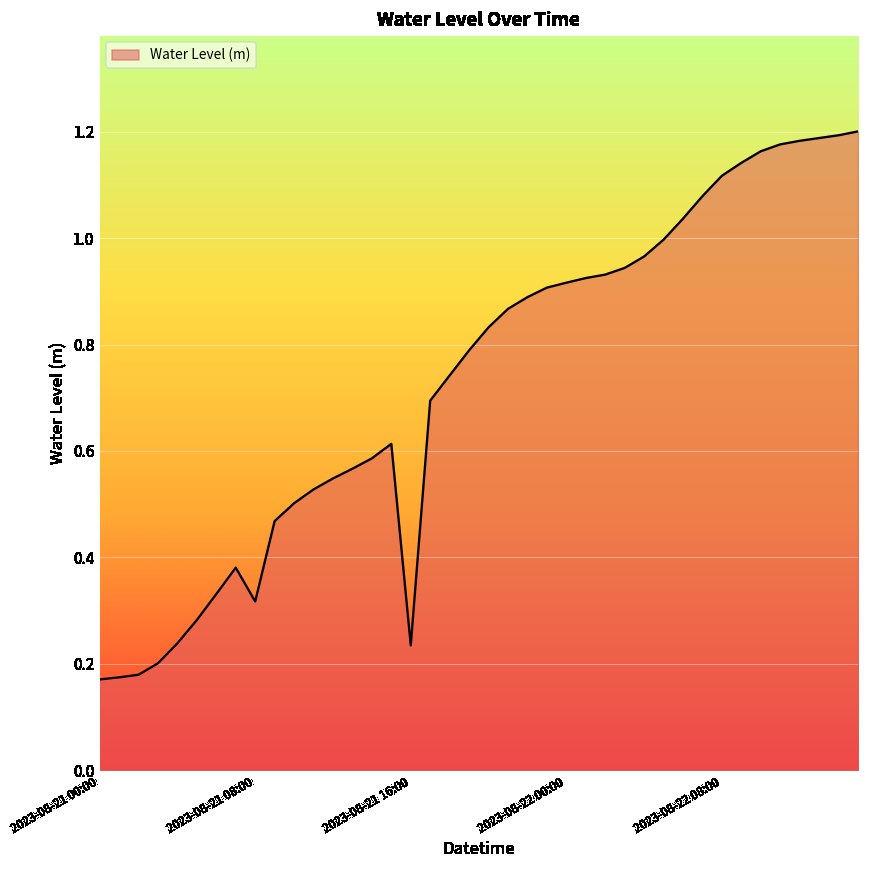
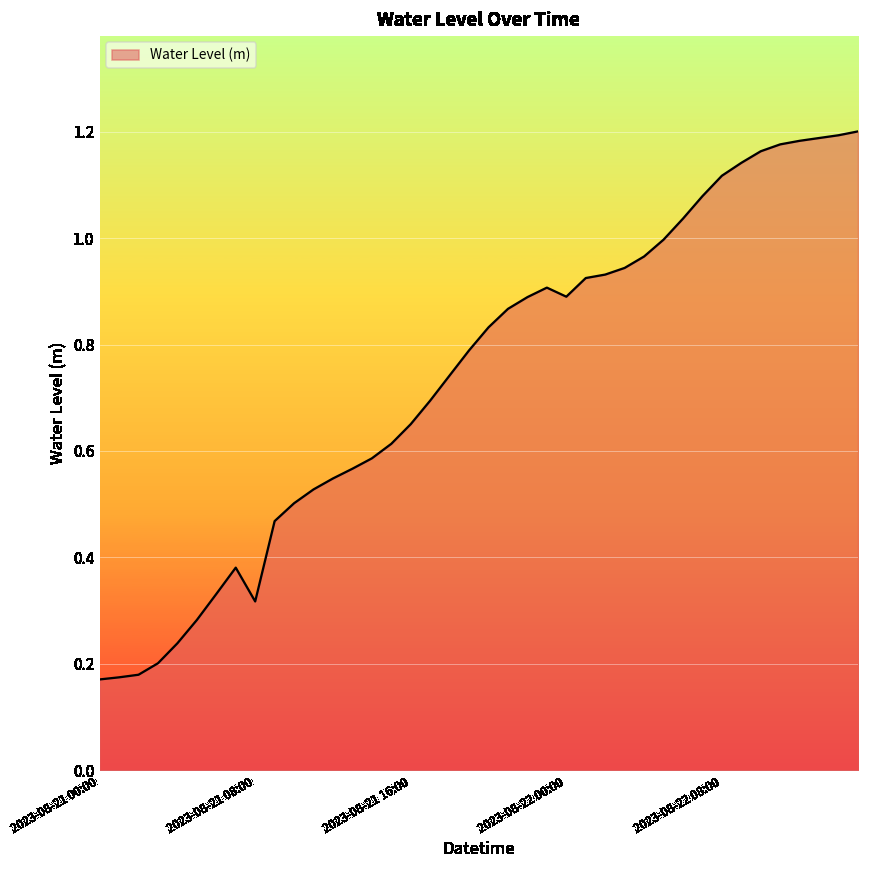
2023-08-21 16:00: 0.23 -> 0.65
2023-08-22 00:00: 0.92 -> 0.89
